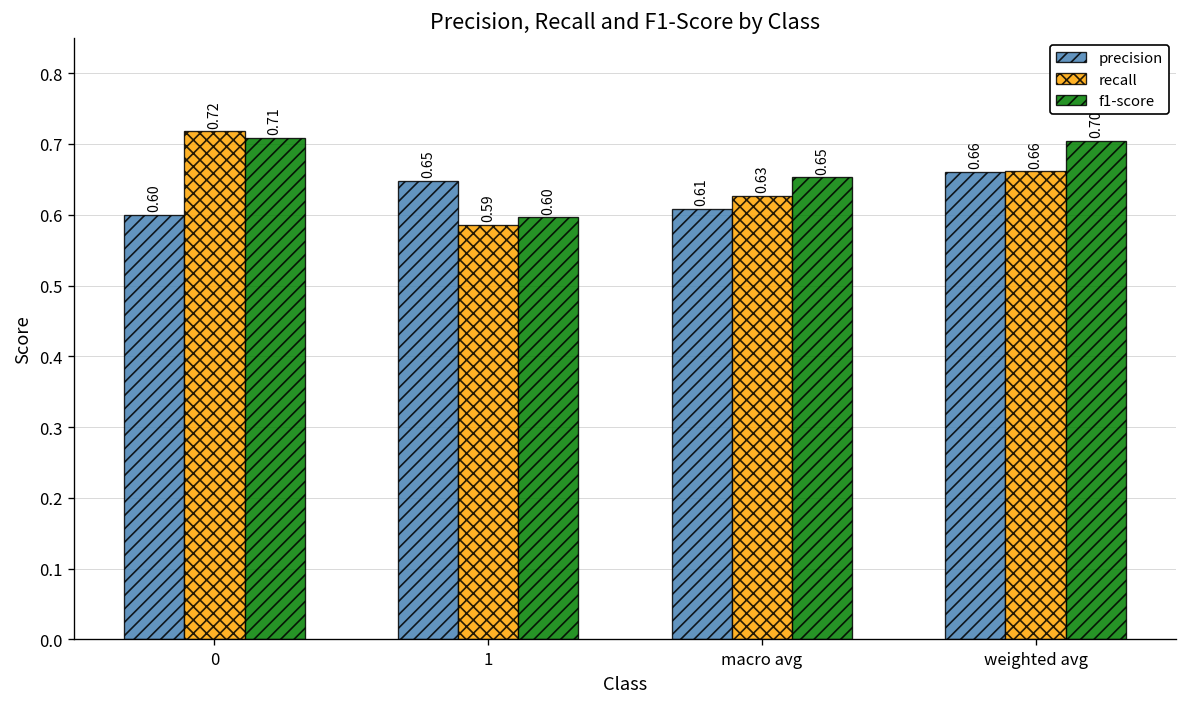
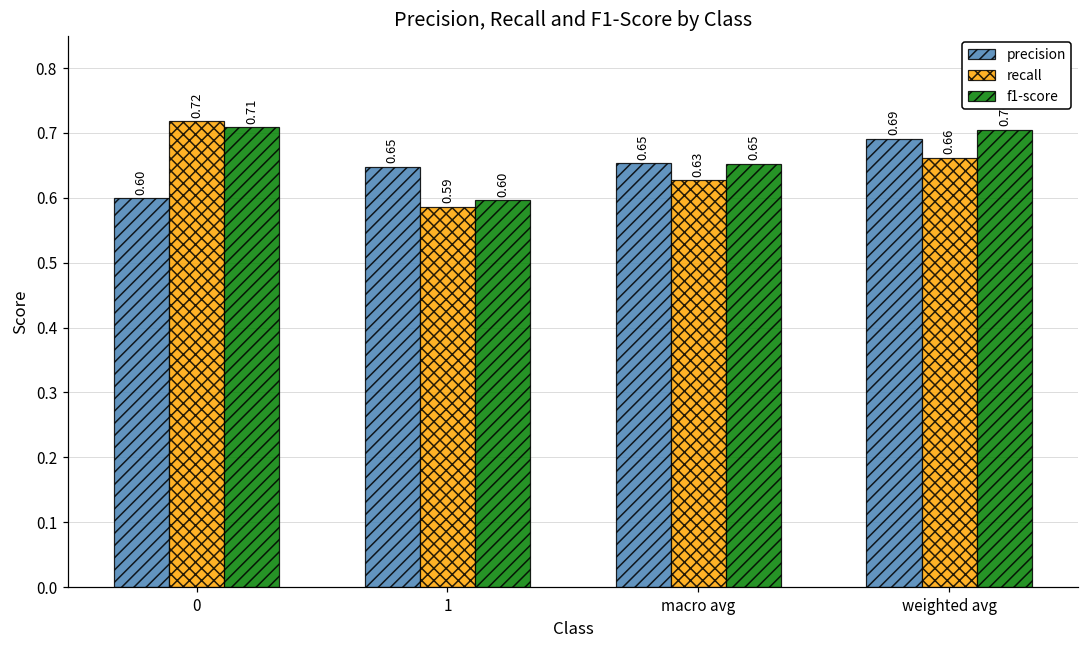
precision, macro avg: 0.61 -> 0.65
precision, weighted avg: 0.66 -> 0.69
